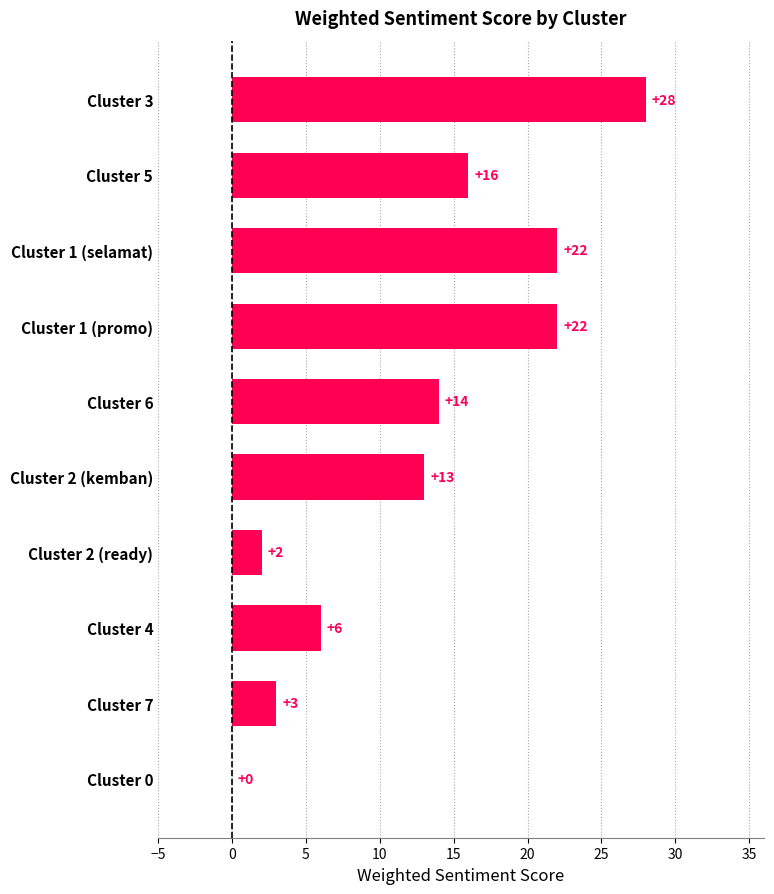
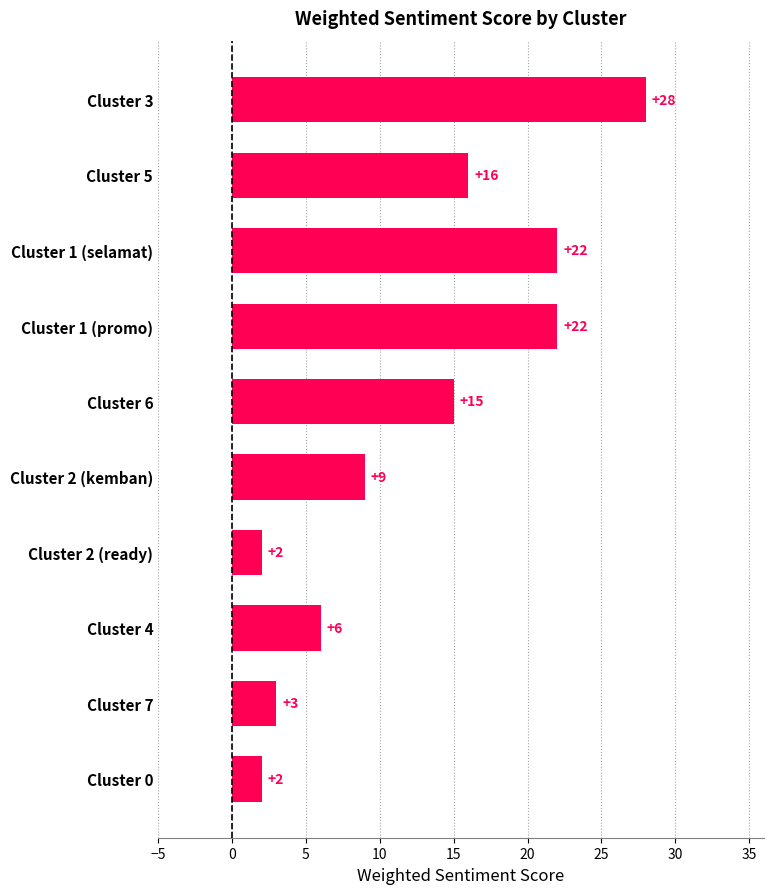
Cluster 6: +14 -> +15
Cluster 2 (kemban): +13 -> +9
Cluster 0: +0 -> +2
